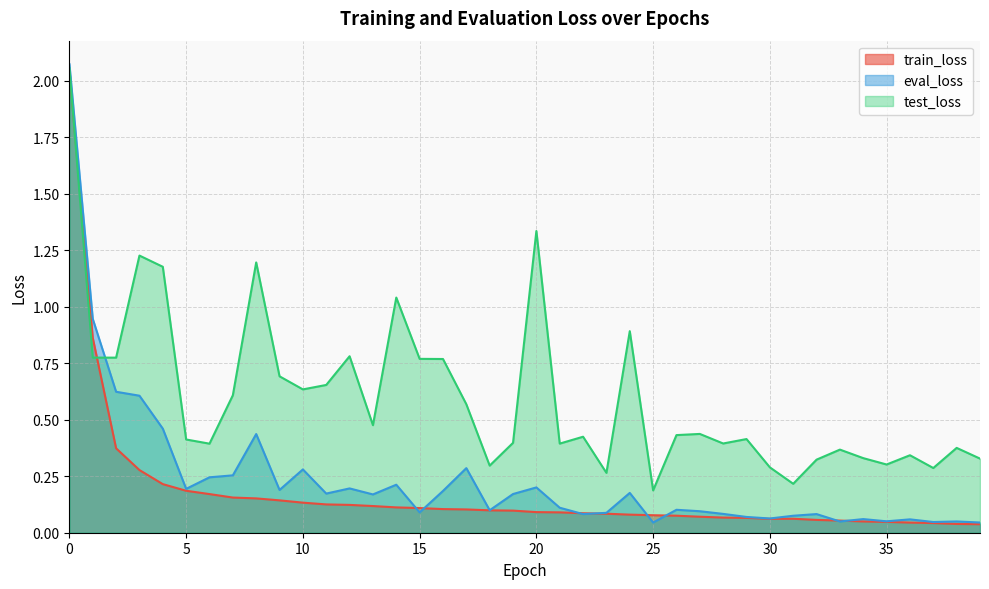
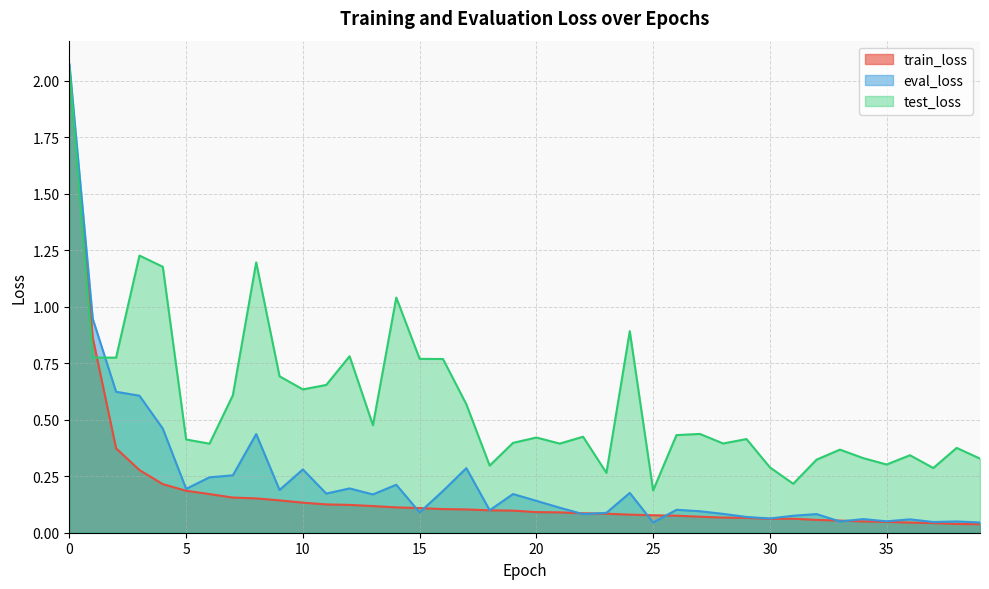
eval_loss, 20: 0.20 -> 0.14
test_loss, 20: 1.33 -> 0.42
